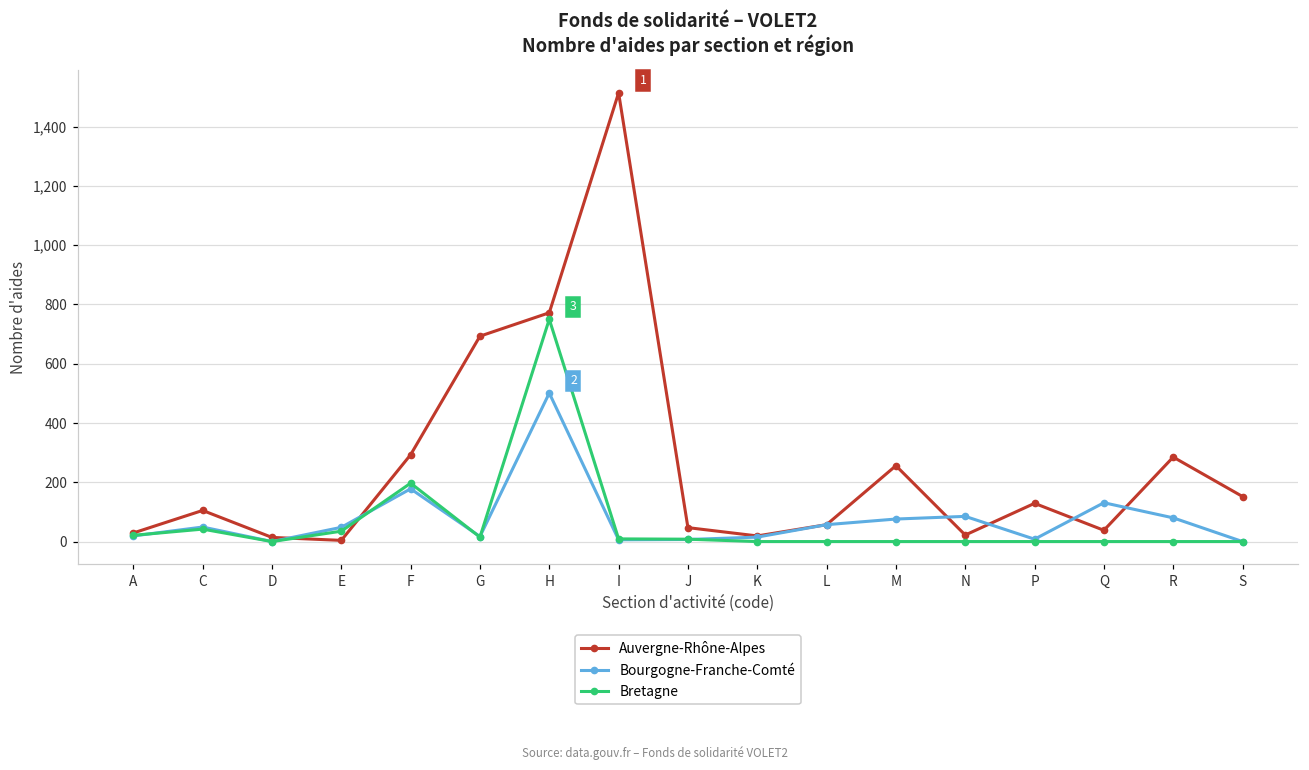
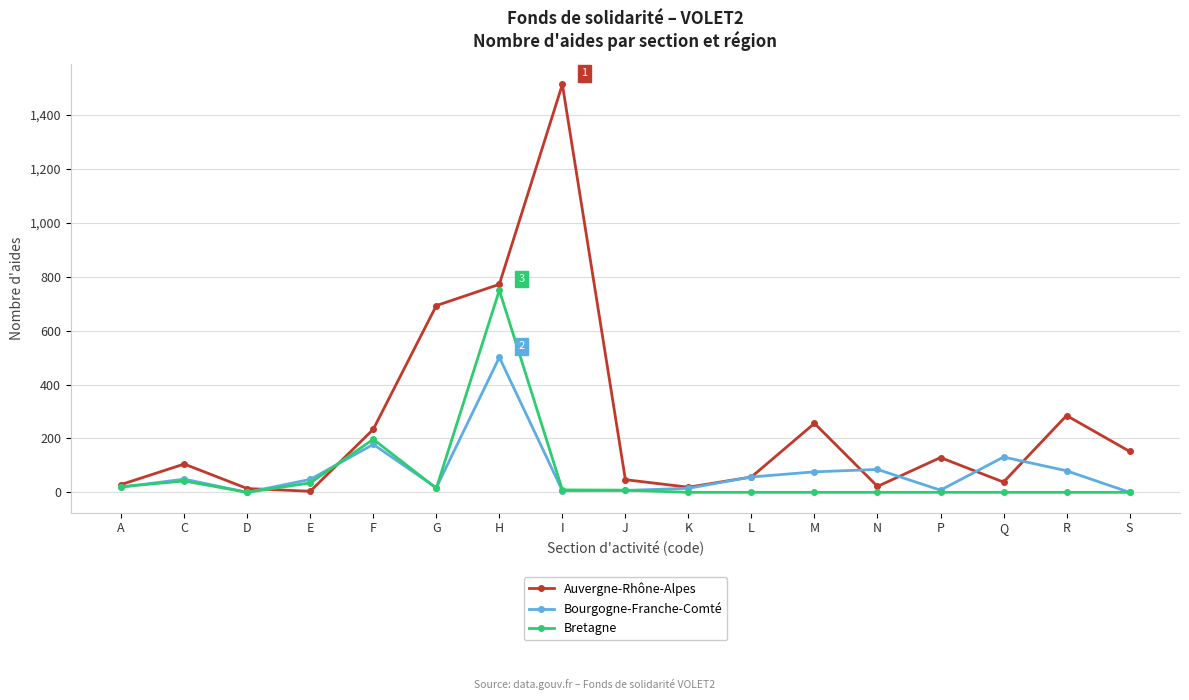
Auvergne-Rhône-Alpes, F: 290 -> 230
